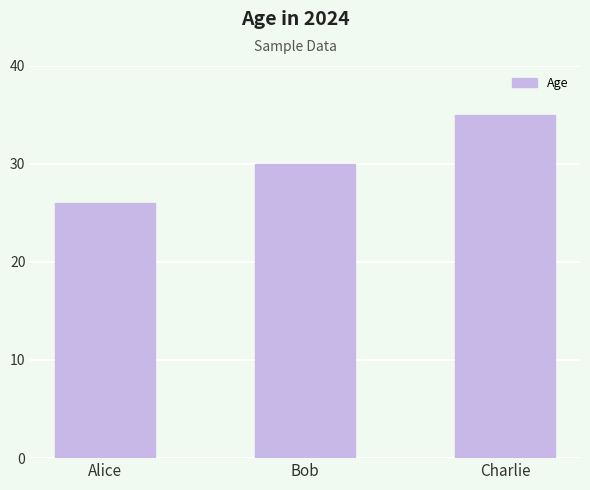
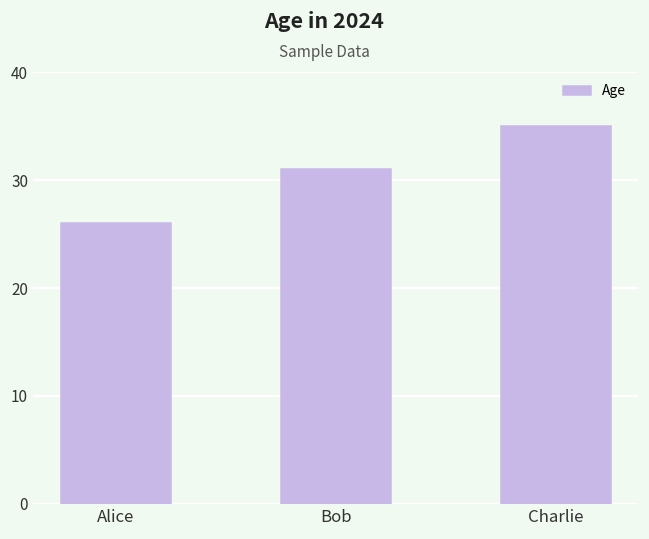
Bob: 30 -> 31
